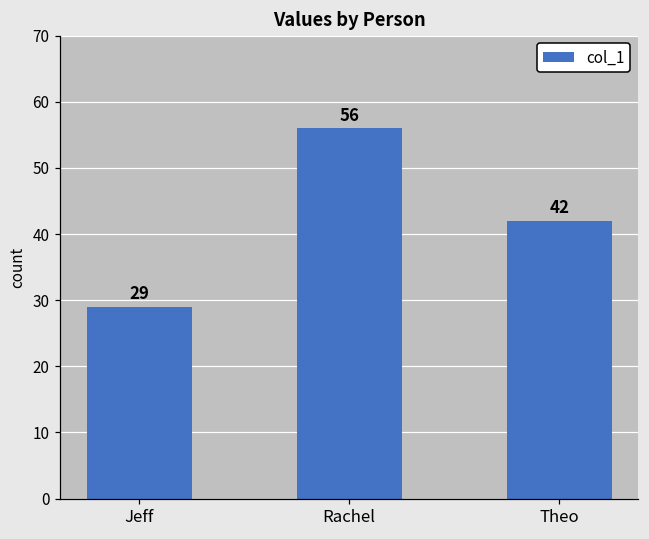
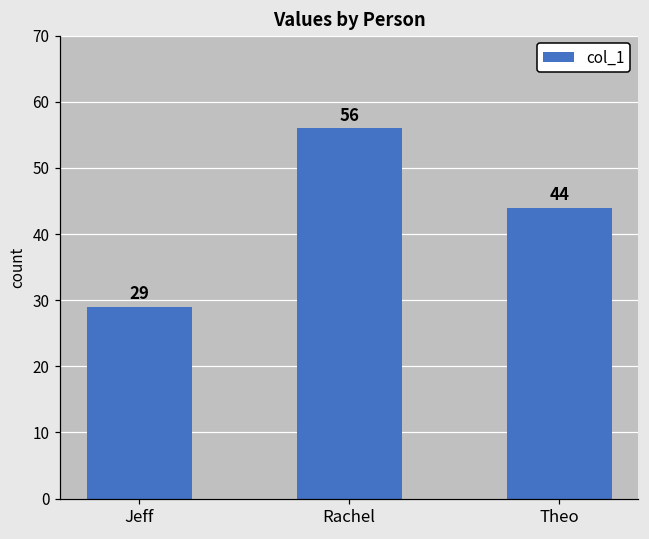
Theo: 42 -> 44
